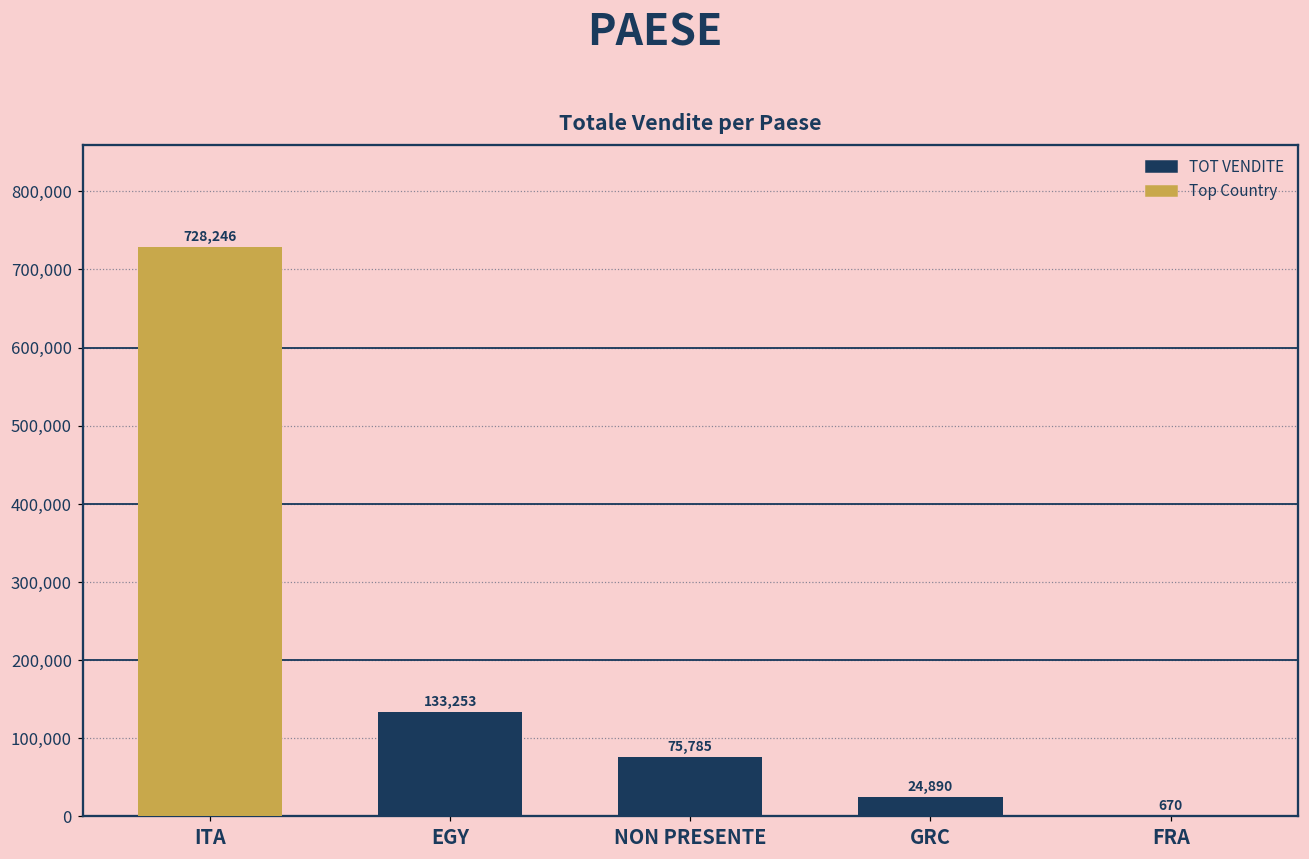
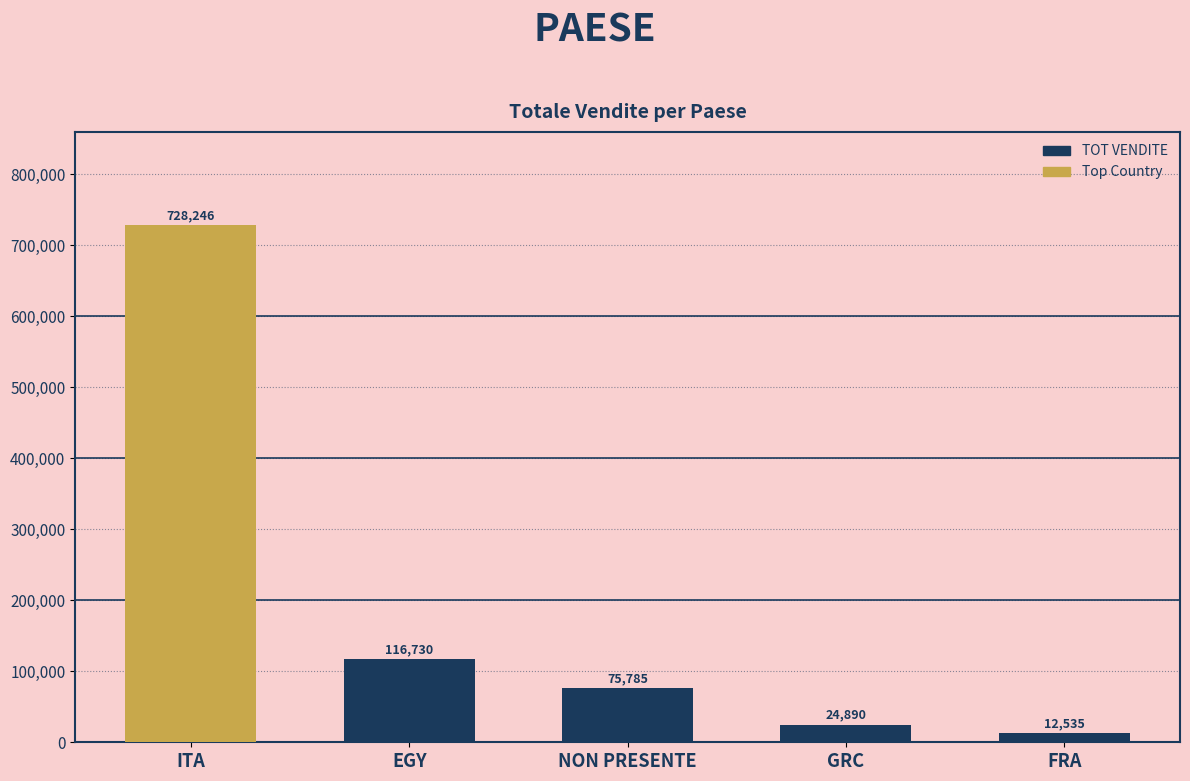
EGY: 133,253 -> 116,730
FRA: 670 -> 12,535
